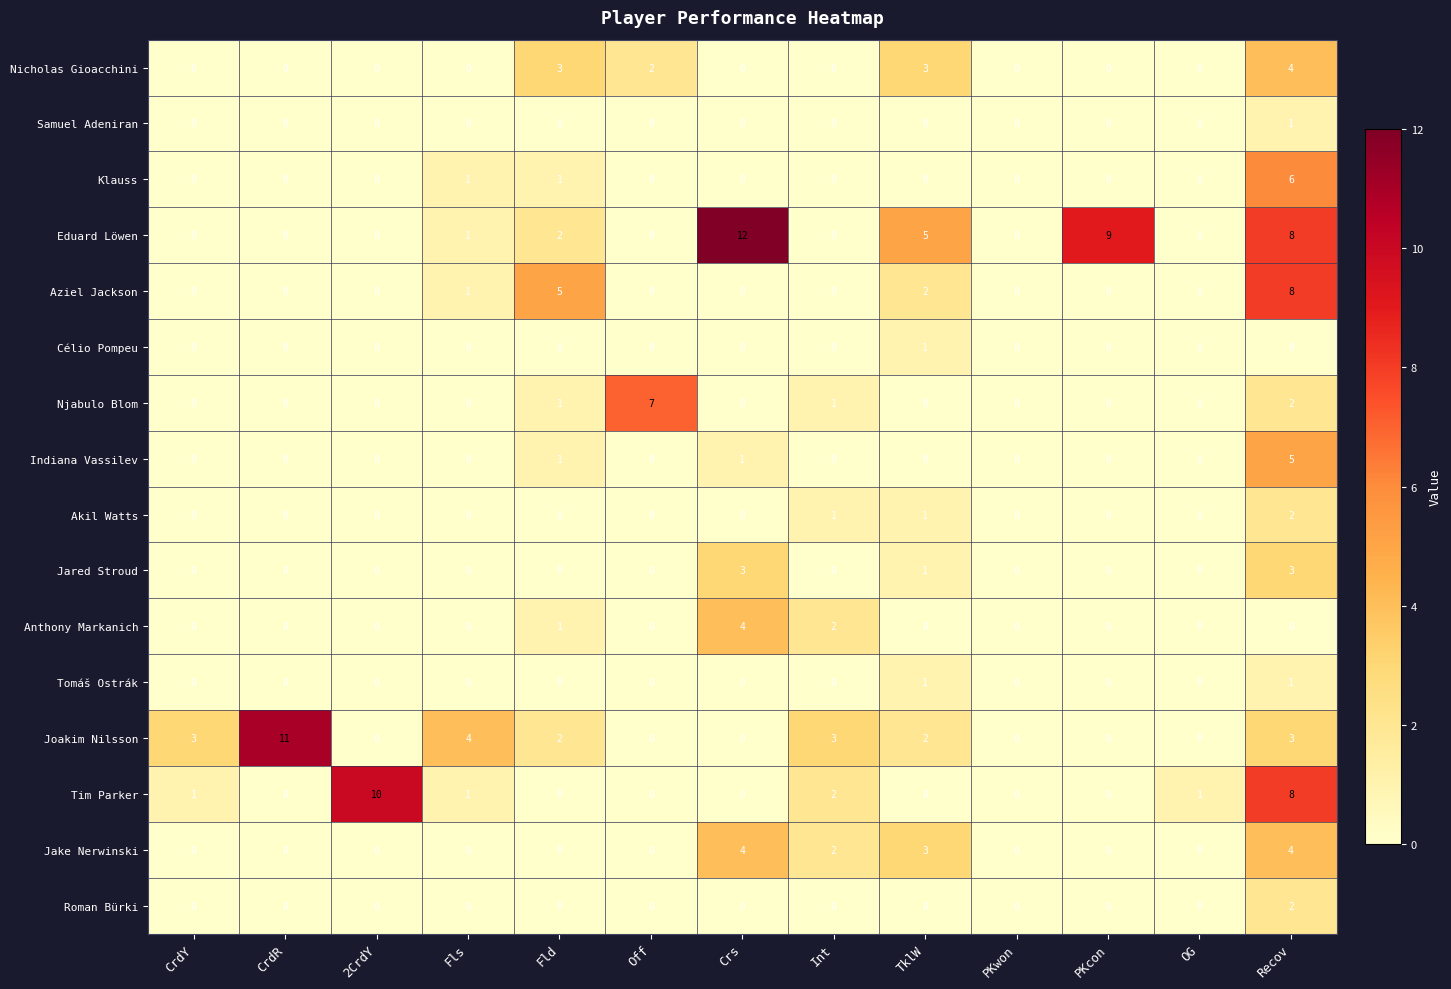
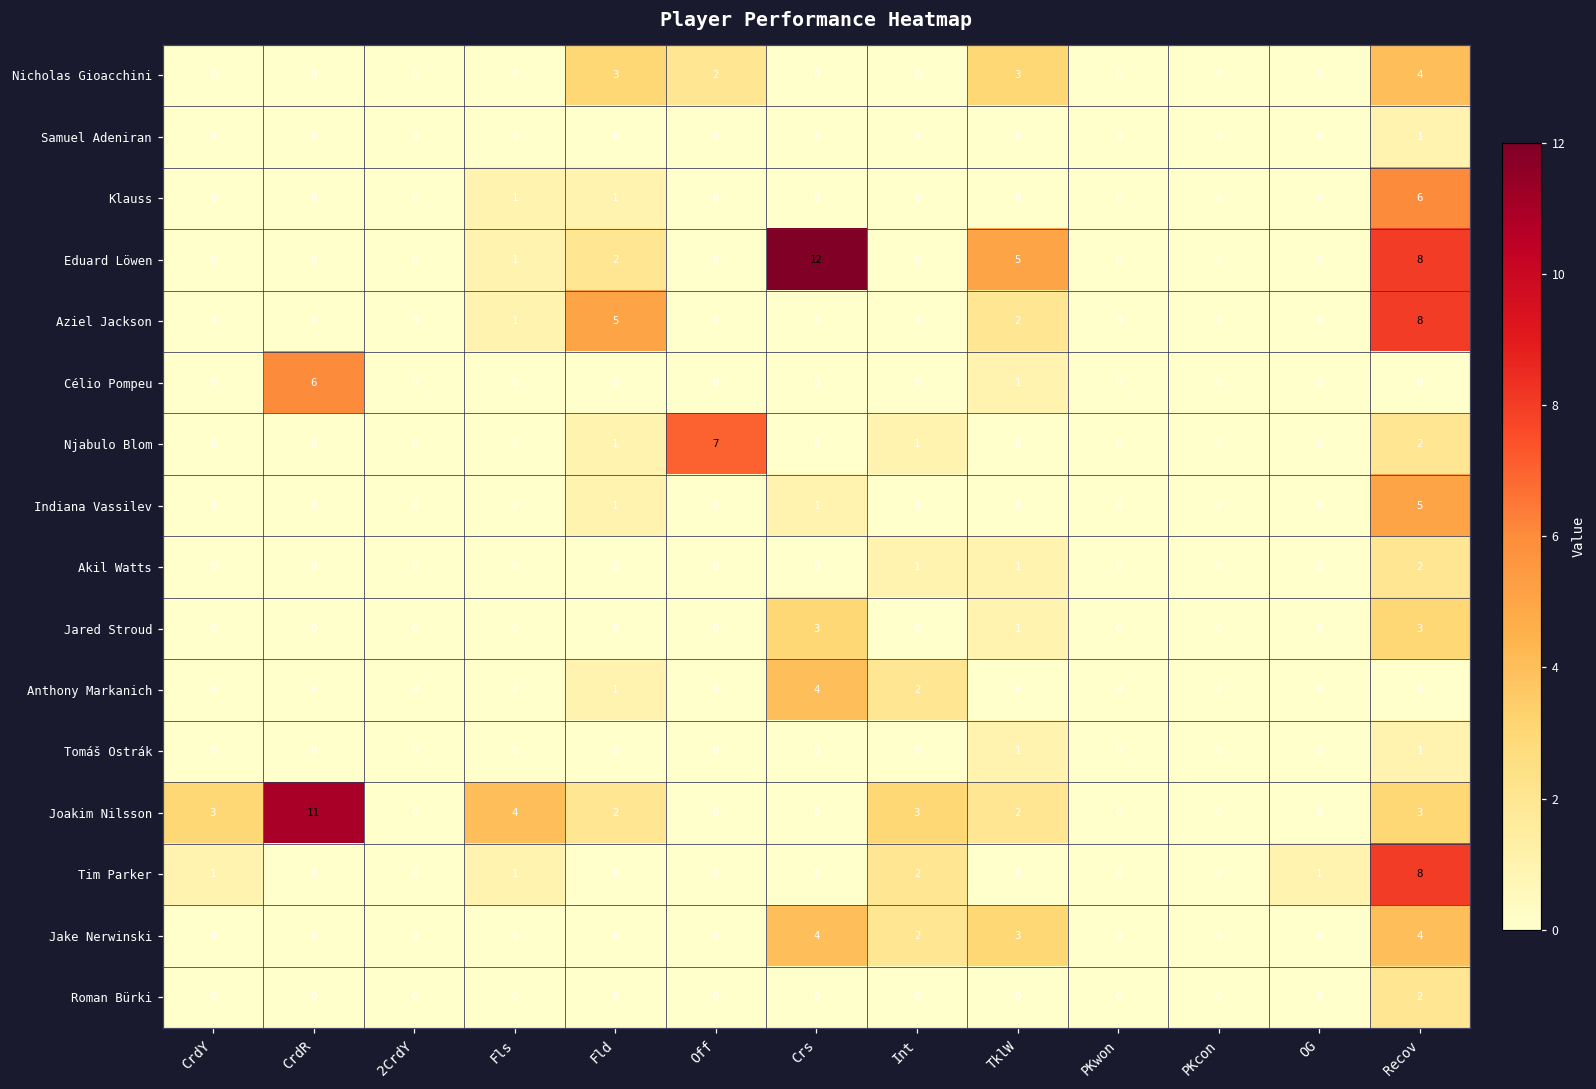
Eduard Löwen, PKcon: 9 -> 0
Célio Pompeu, CrdR: 0 -> 6
Tim Parker, 2CrdY: 10 -> 0
